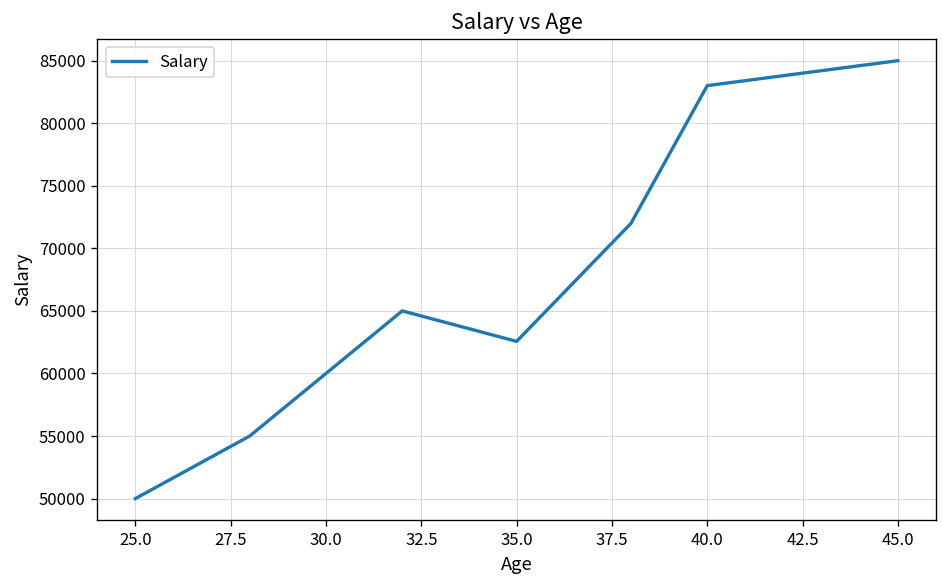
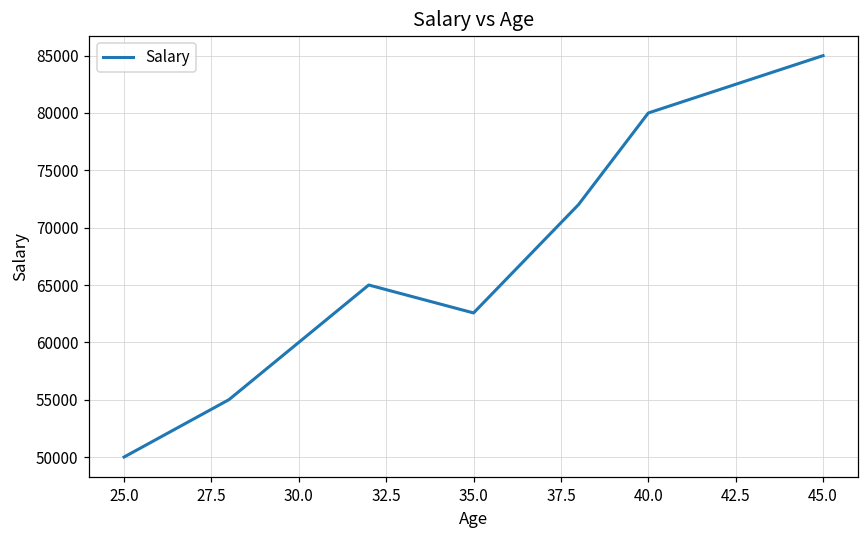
40.0: 83000 -> 80000
